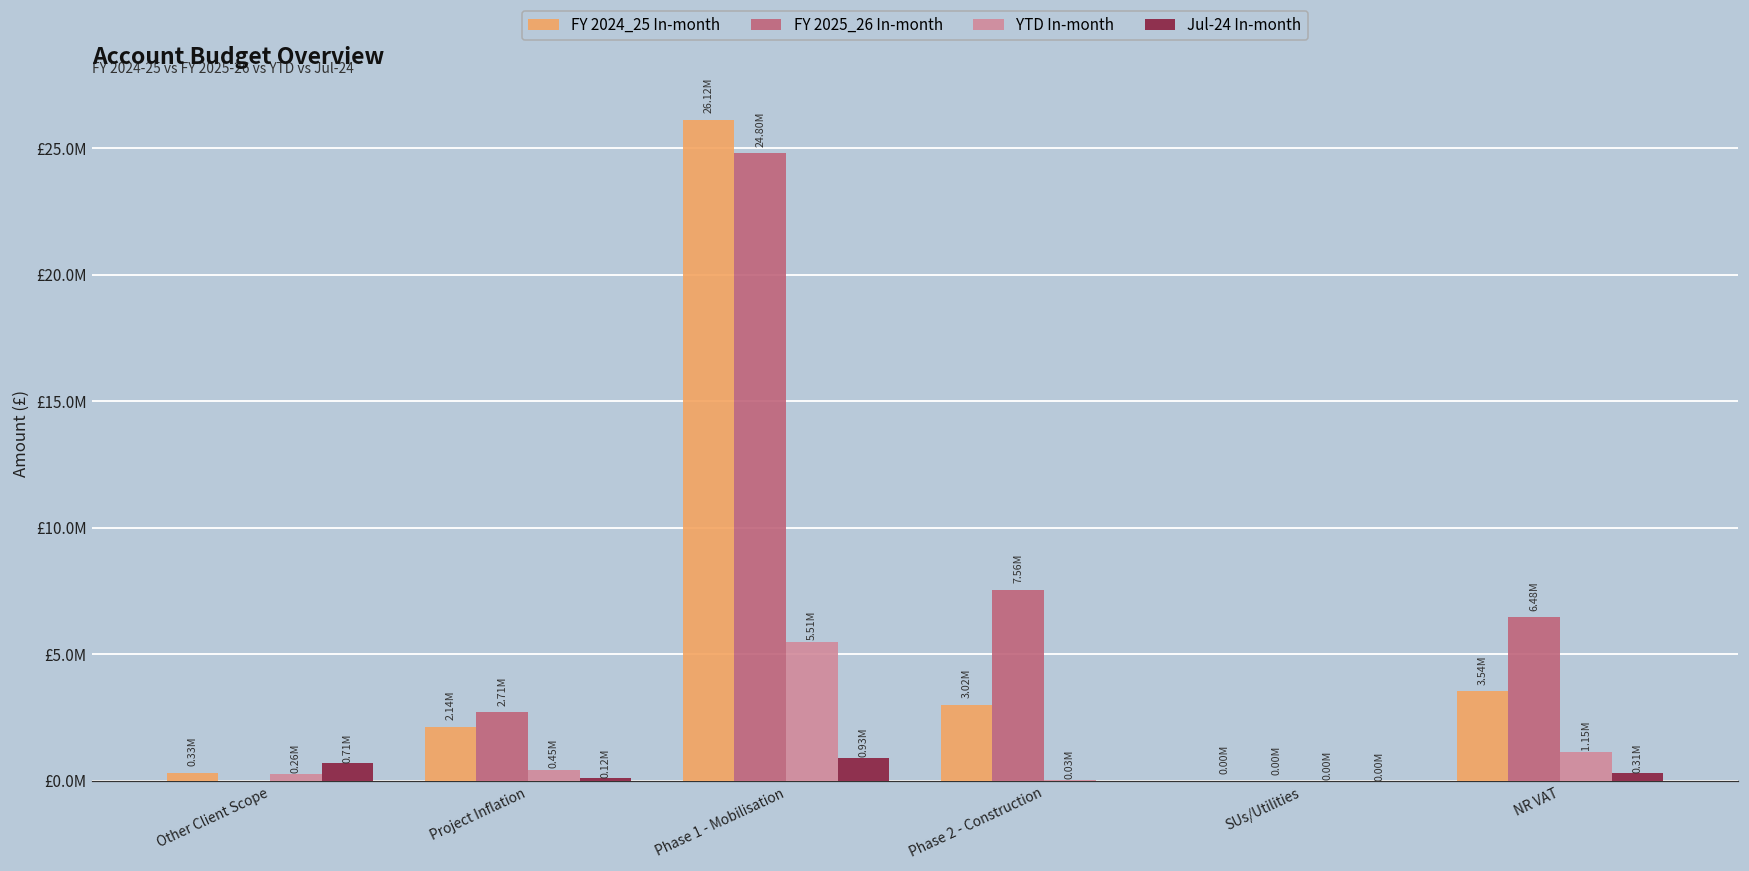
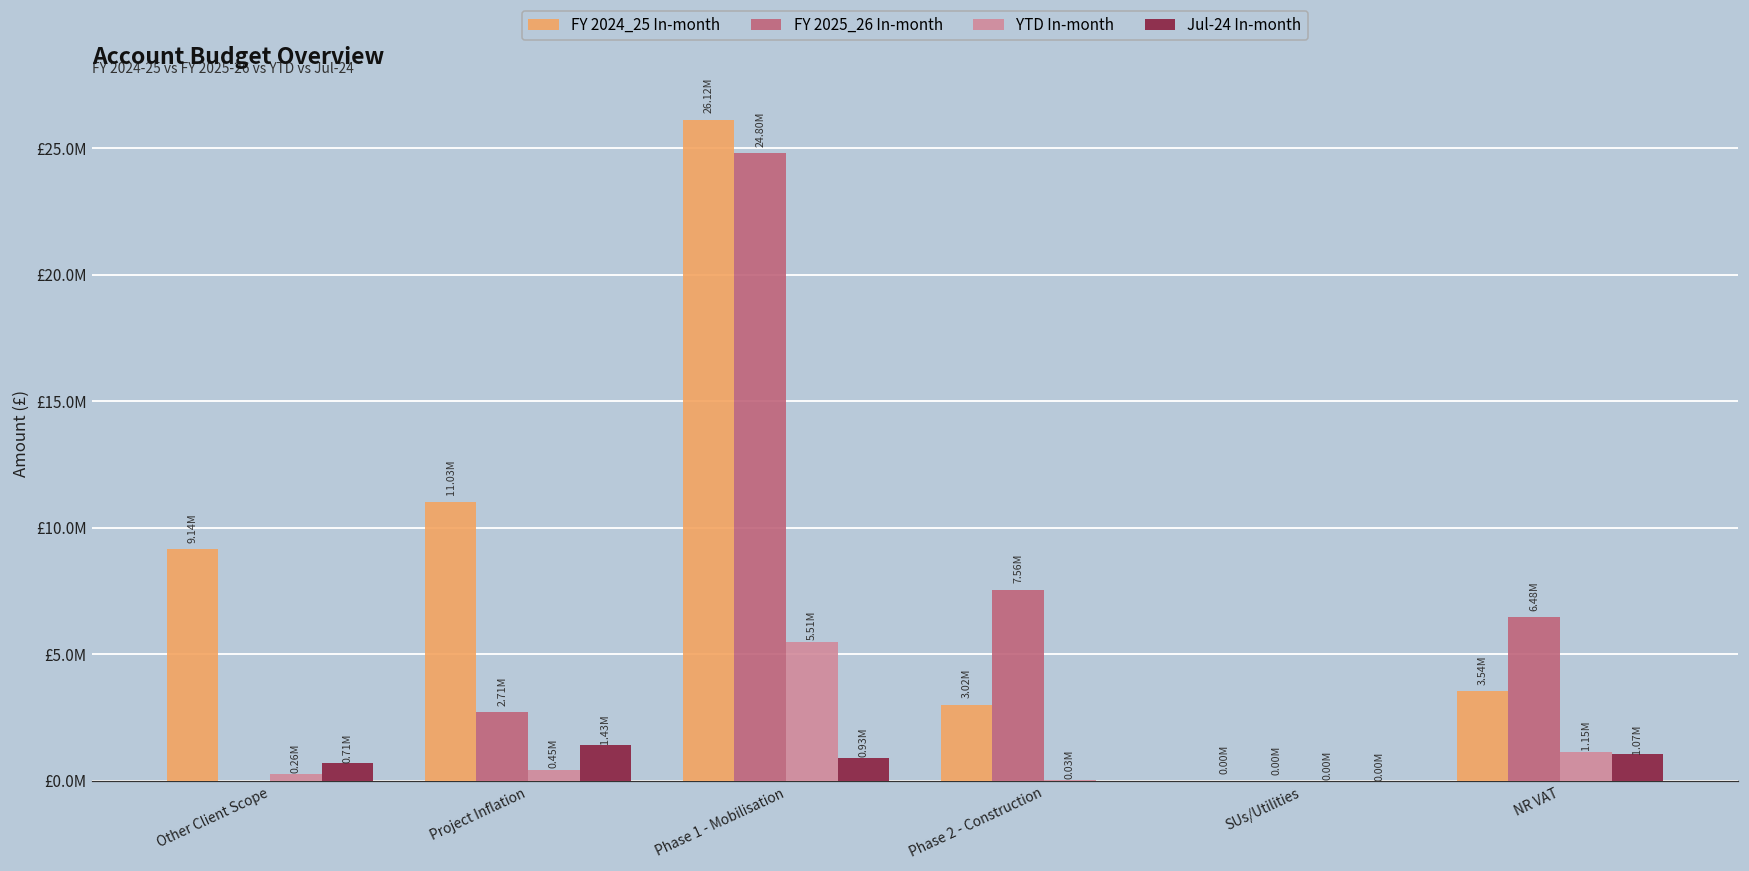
FY 2024_25 In-month, Other Client Scope: 0.33M -> 9.14M
FY 2024_25 In-month, Project Inflation: 2.14M -> 11.03M
Jul-24 In-month, Project Inflation: 0.12M -> 1.43M
Jul-24 In-month, NR VAT: 0.31M -> 1.07M
